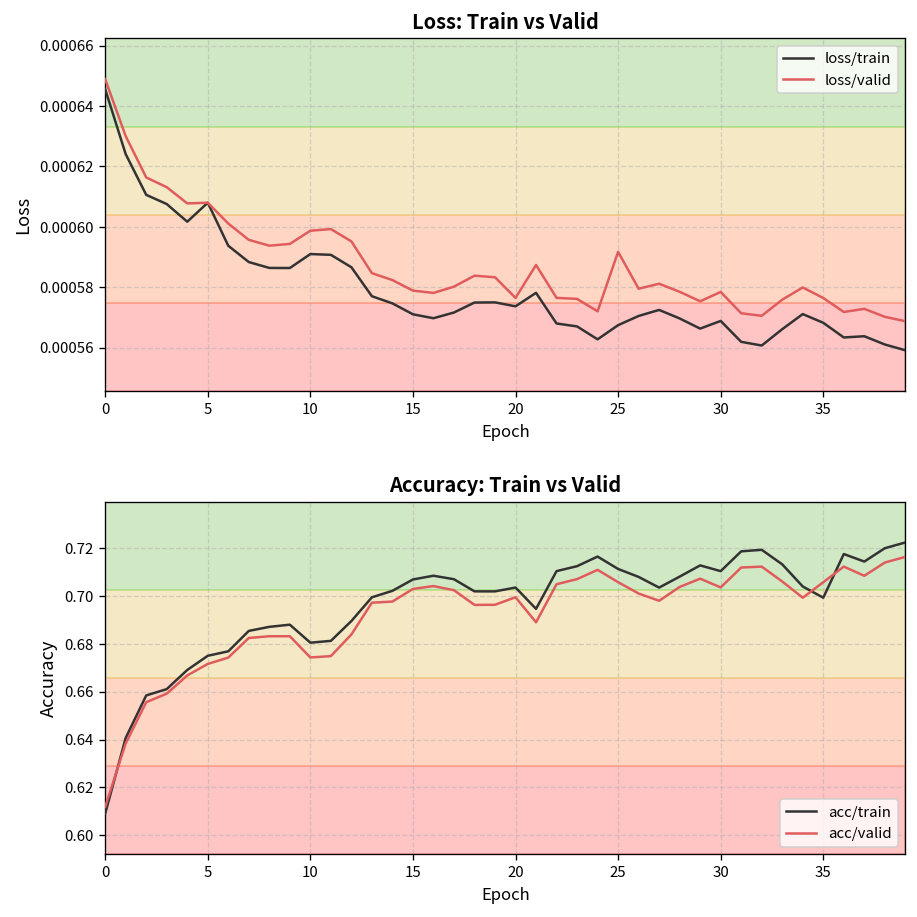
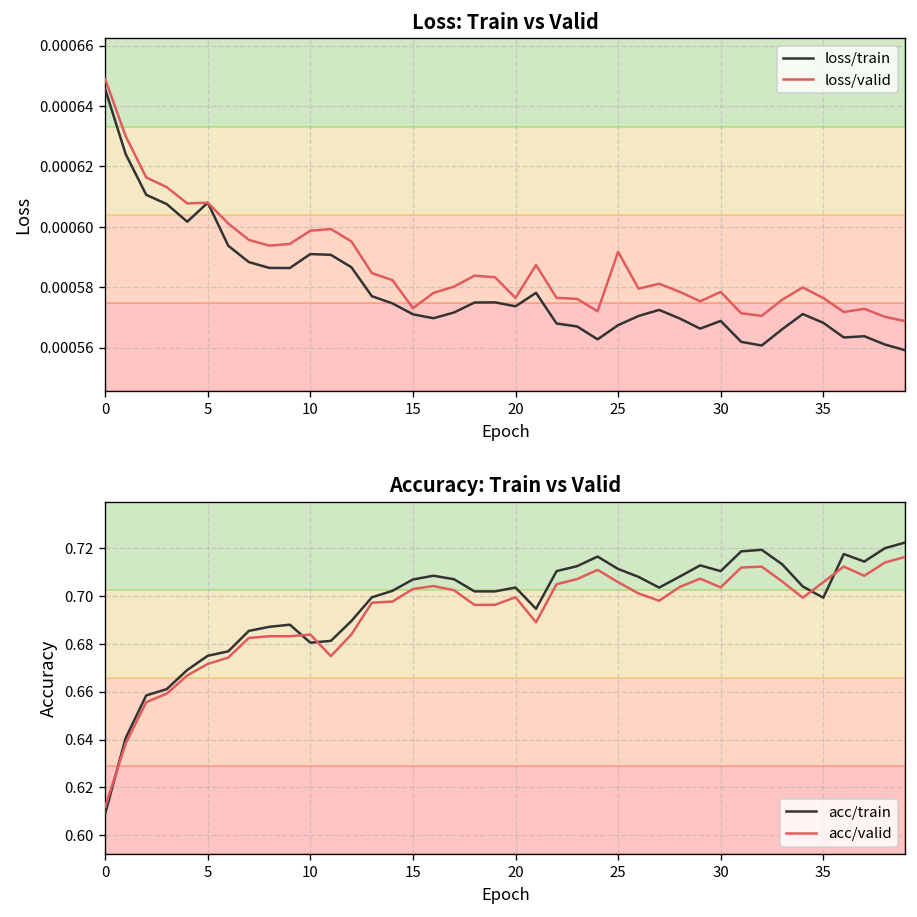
Loss: Train vs Valid, loss/valid, 15: 0.000579 -> 0.000573
Accuracy: Train vs Valid, acc/valid, 10: 0.674 -> 0.684
